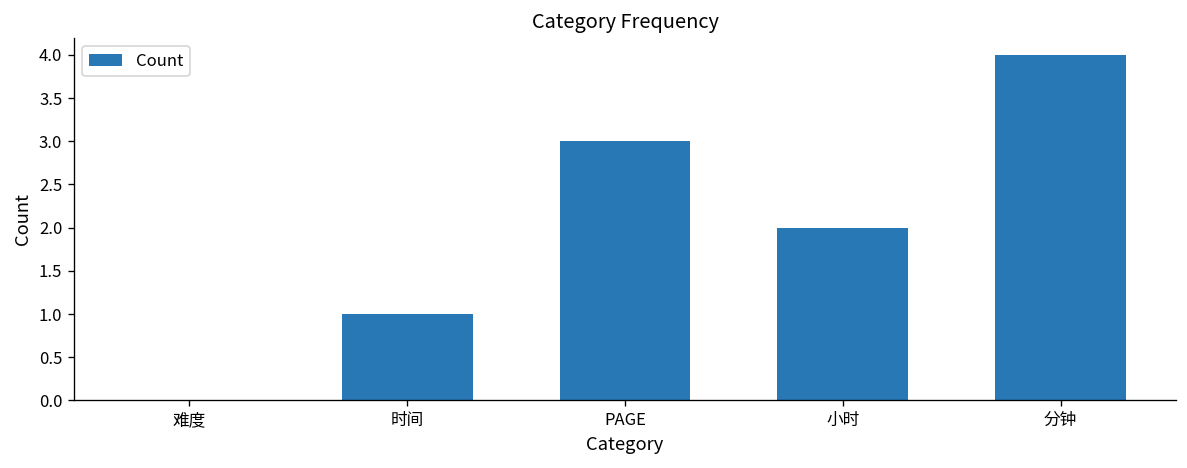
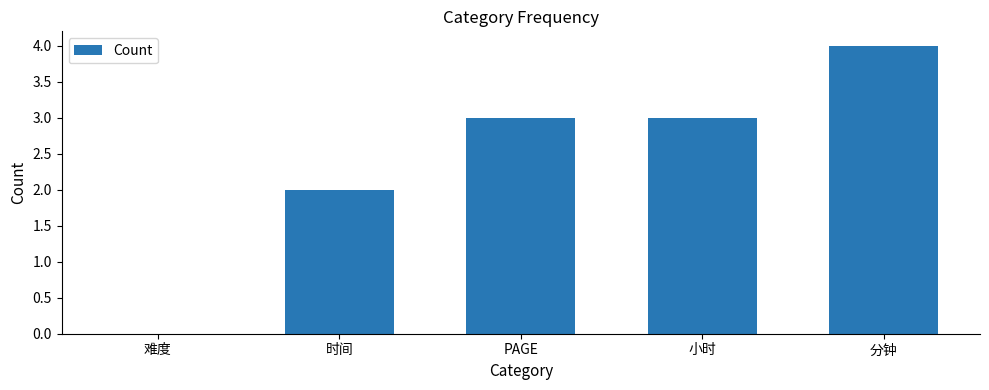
时间: 1 -> 2
小时: 2 -> 3
